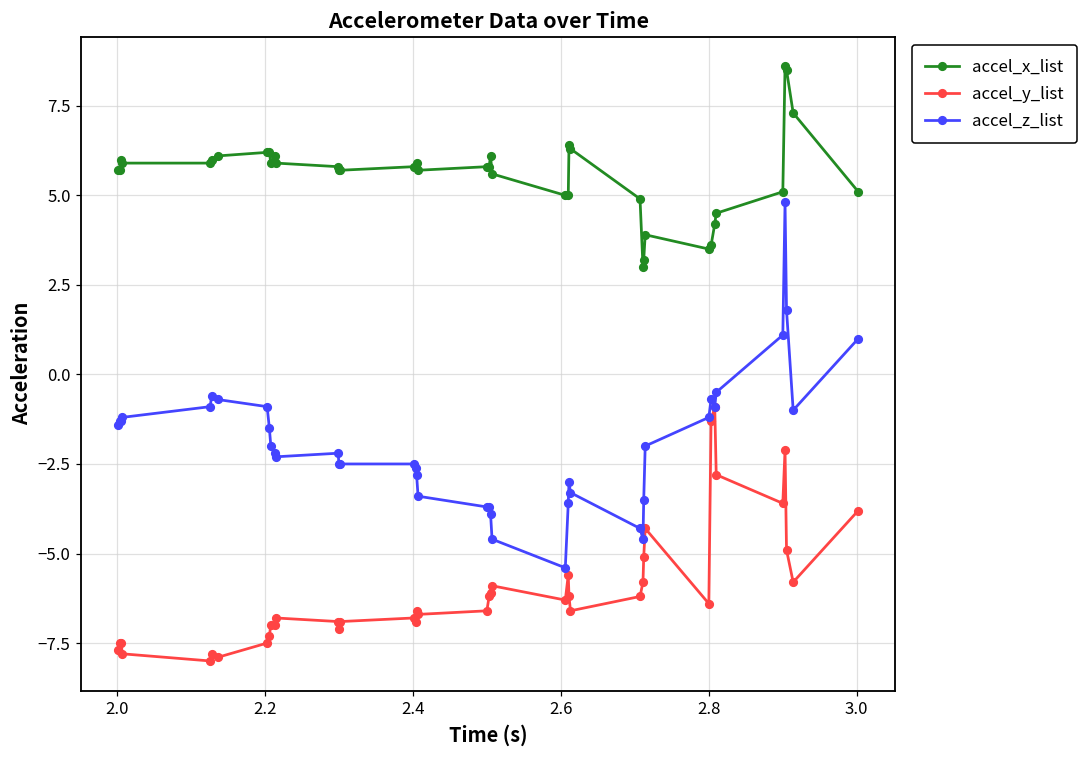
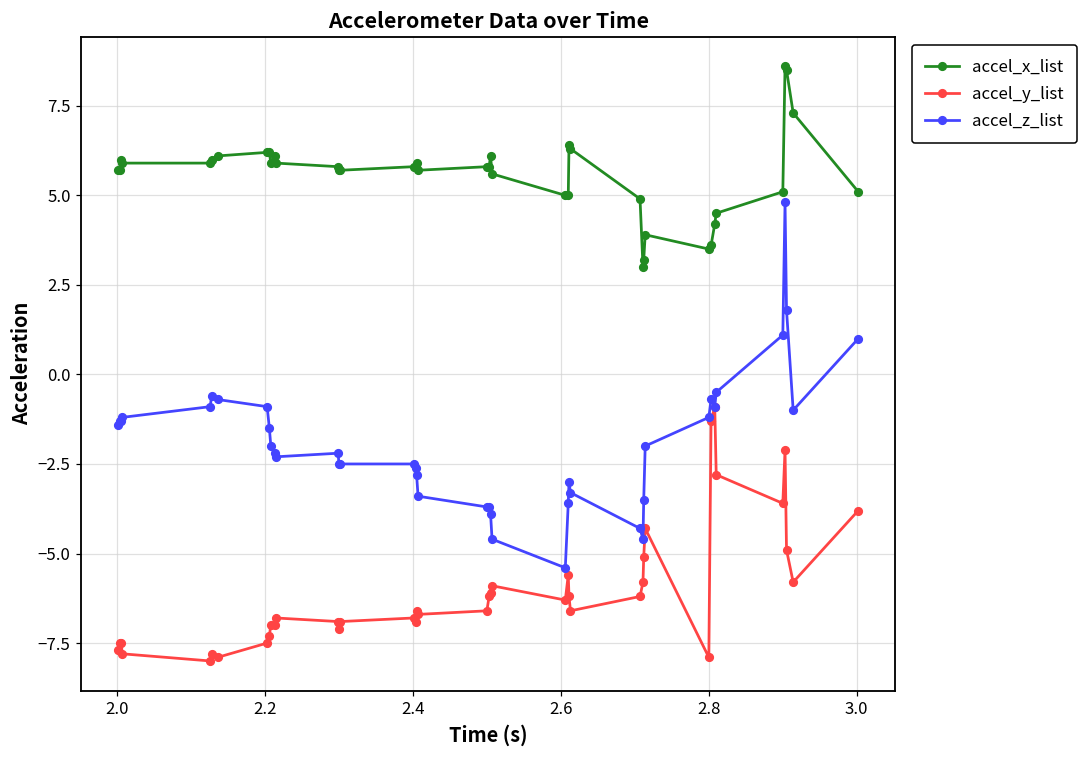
accel_y_list, 2.8: -6.4 -> -7.9
